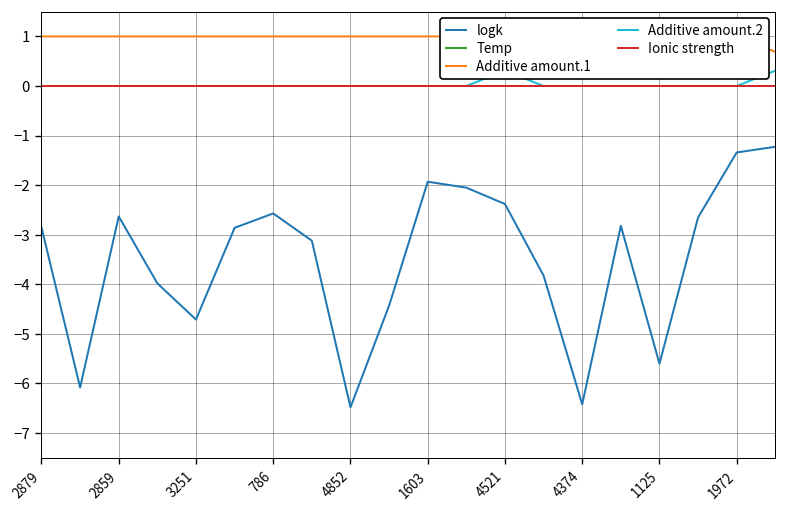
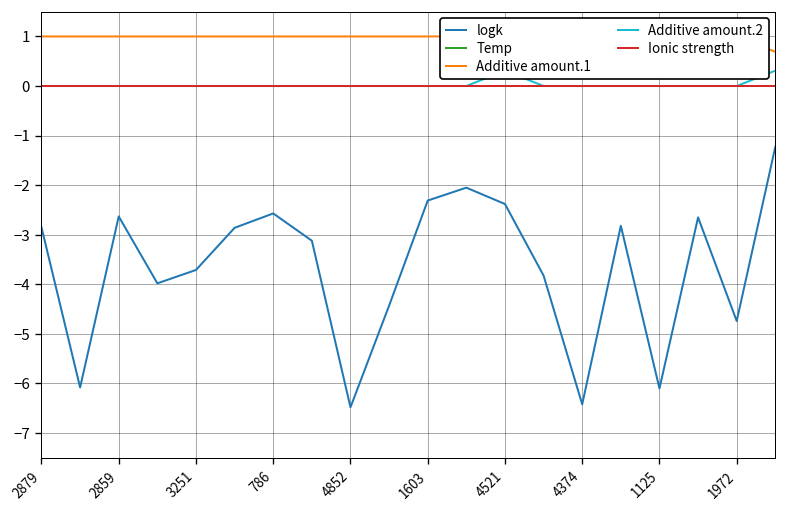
logk, 3251: -4.7 -> -3.7
logk, 1603: -1.9 -> -2.3
logk, 1125: -5.6 -> -6.1
logk, 1972: -1.3 -> -4.7
